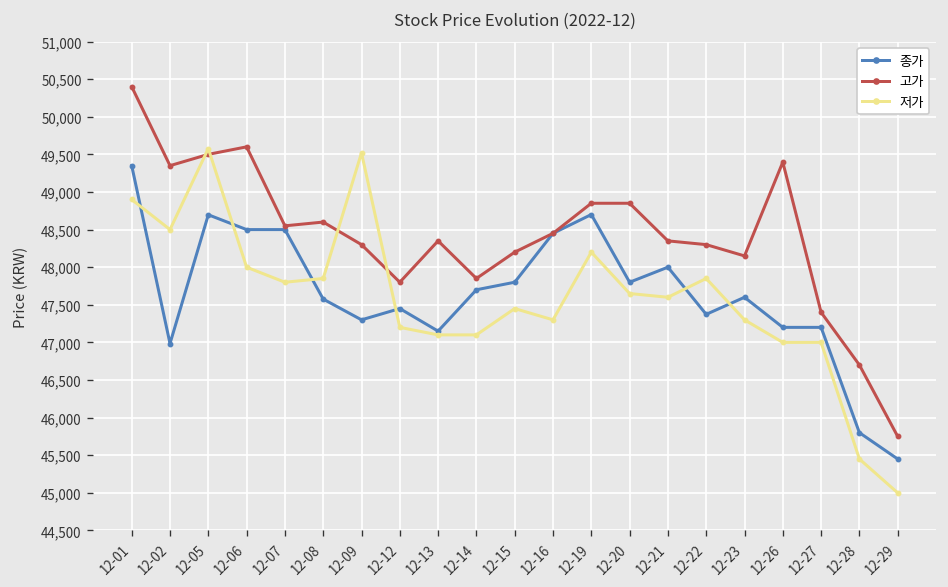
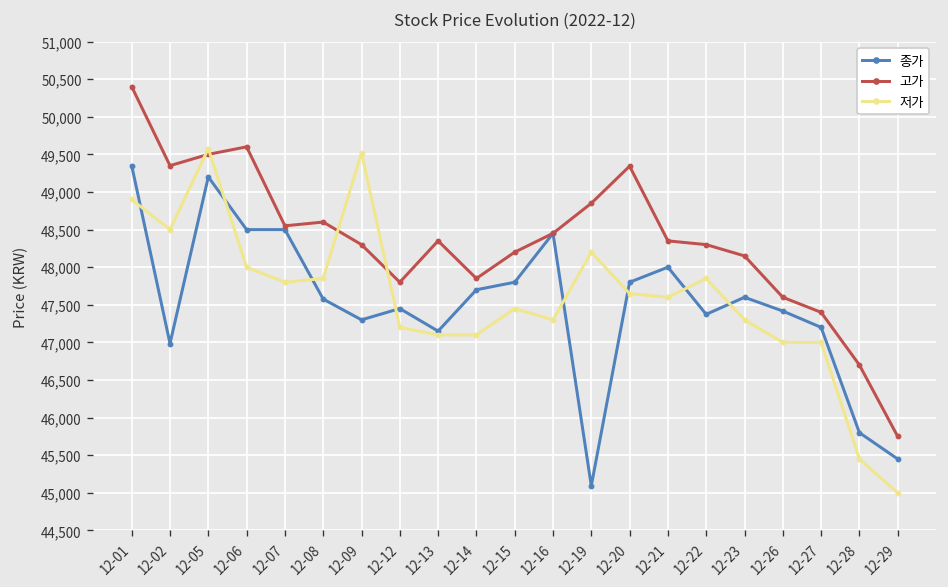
종가, 12-05: 48,700 -> 49,200
종가, 12-19: 48,700 -> 45,100
고가, 12-20: 48,900 -> 49,300
종가, 12-26: 47,200 -> 47,400
고가, 12-26: 49,400 -> 47,600
